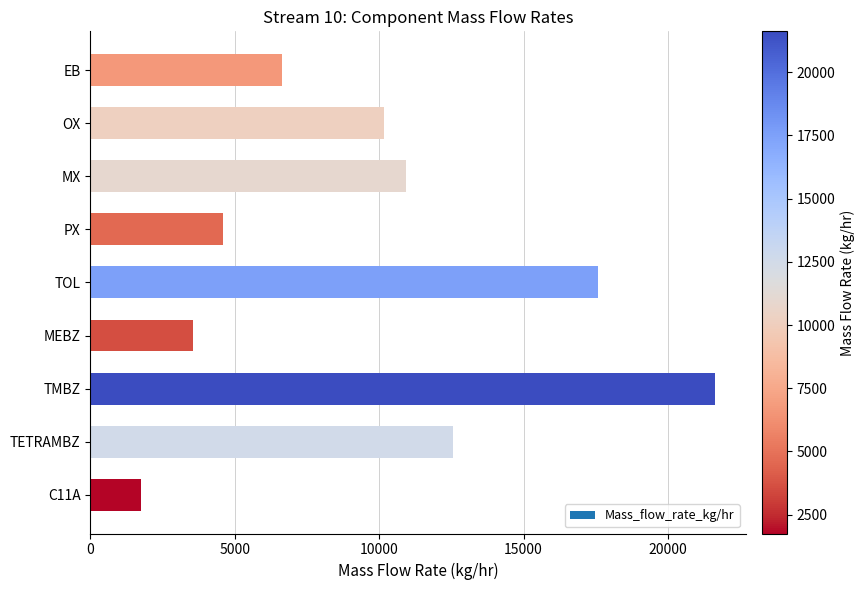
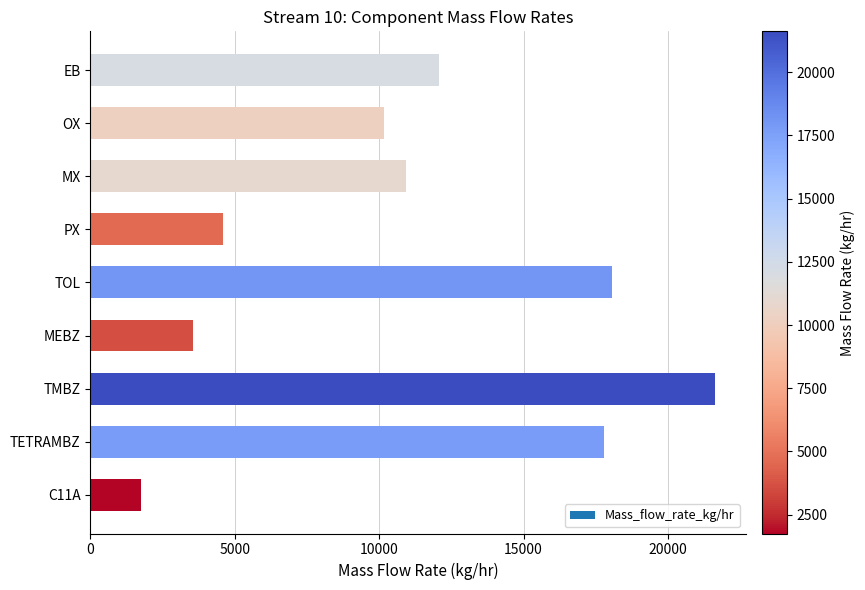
EB: 6600 -> 12100
TOL: 17600 -> 18100
TETRAMBZ: 12600 -> 17800
